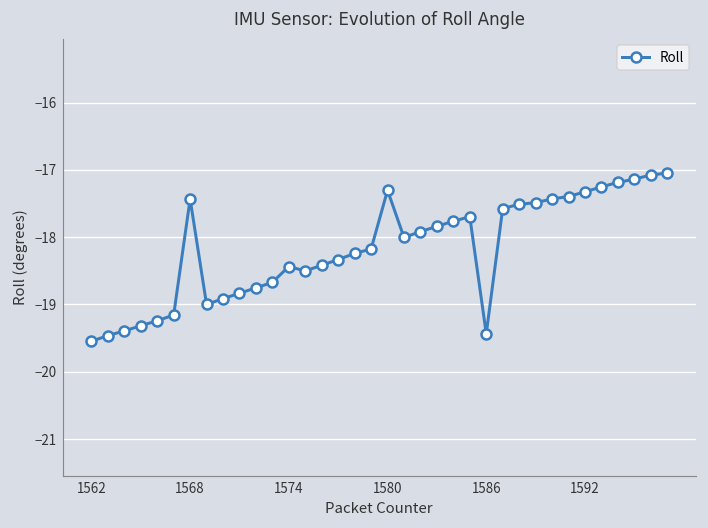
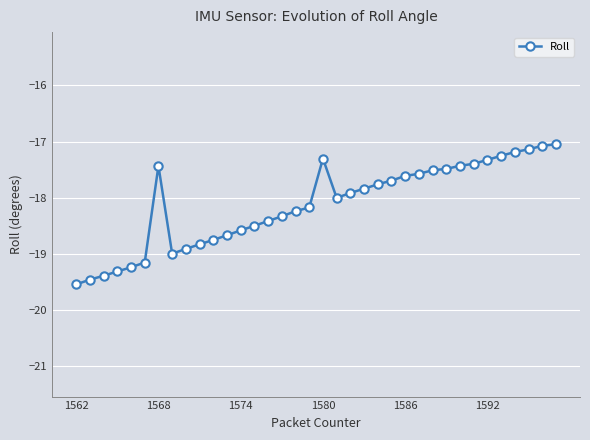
1574: -18.4 -> -18.6
1586: -19.4 -> -17.6
